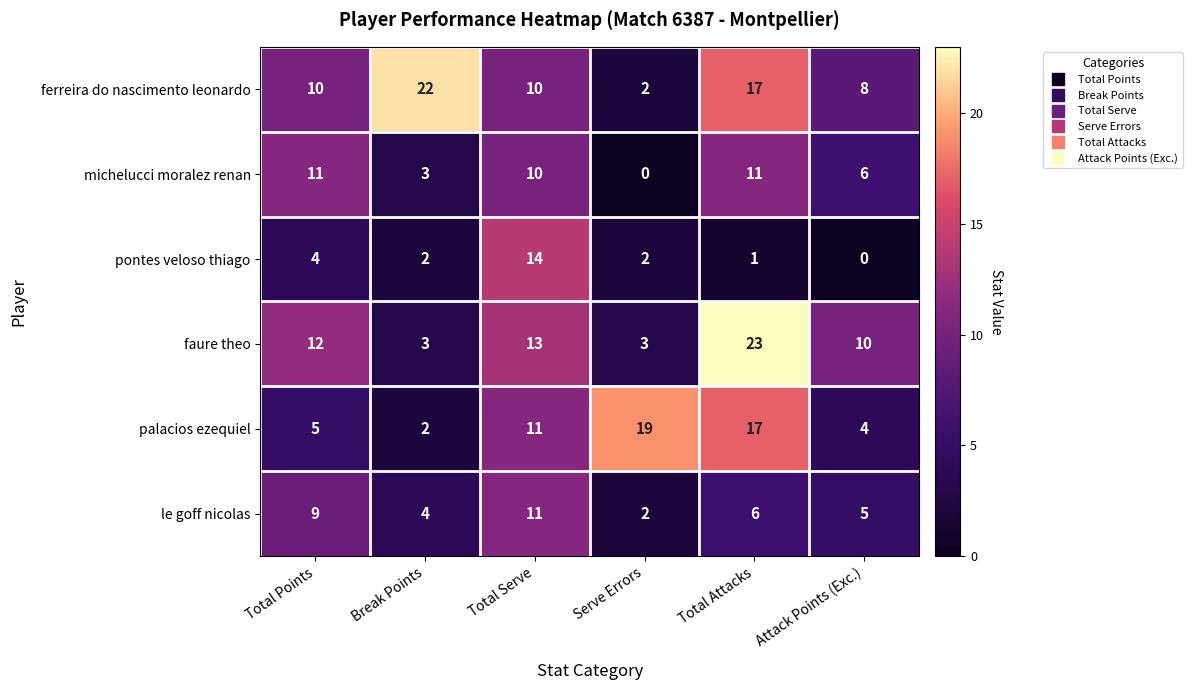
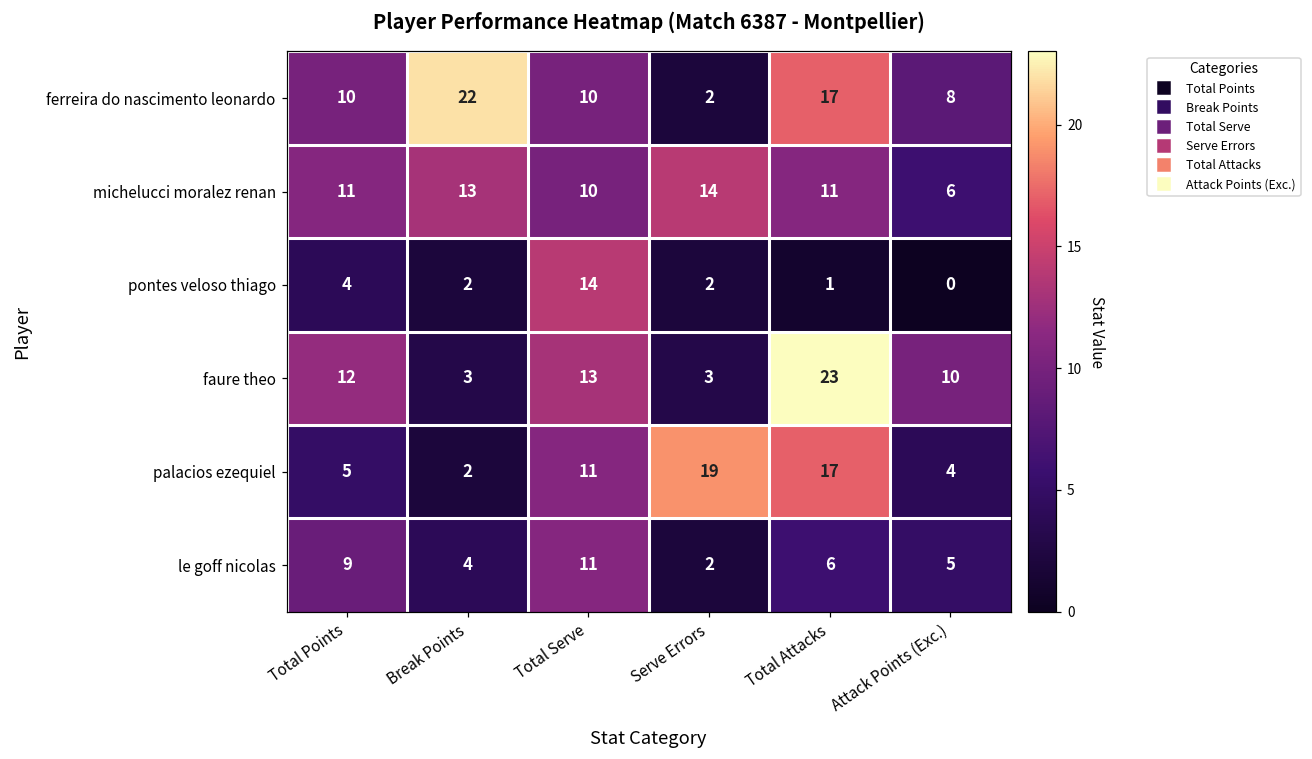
michelucci moralez renan, Break Points: 3 -> 13
michelucci moralez renan, Serve Errors: 0 -> 14
